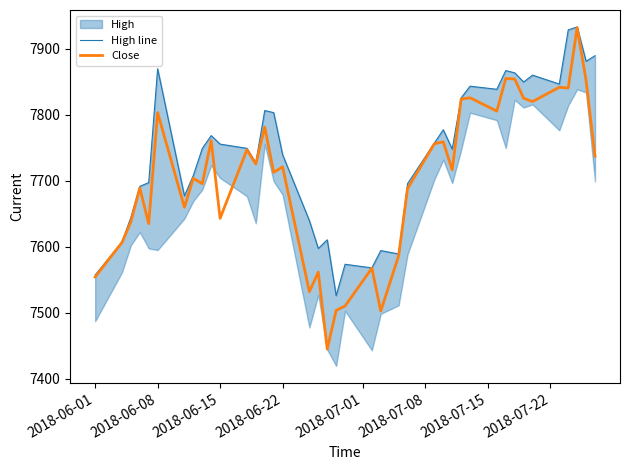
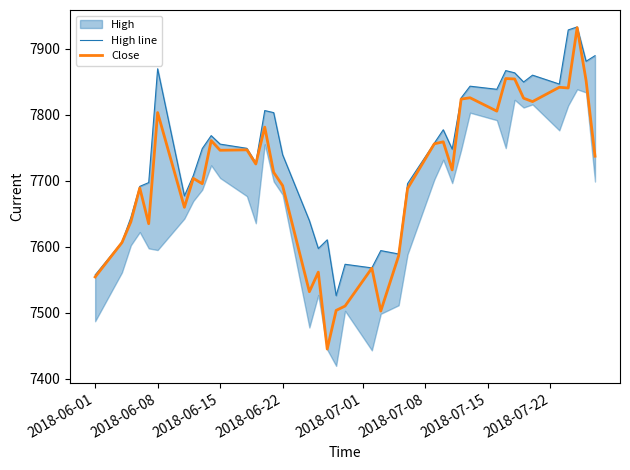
Close, 2018-06-15: 7640 -> 7750
Close, 2018-06-22: 7720 -> 7690
